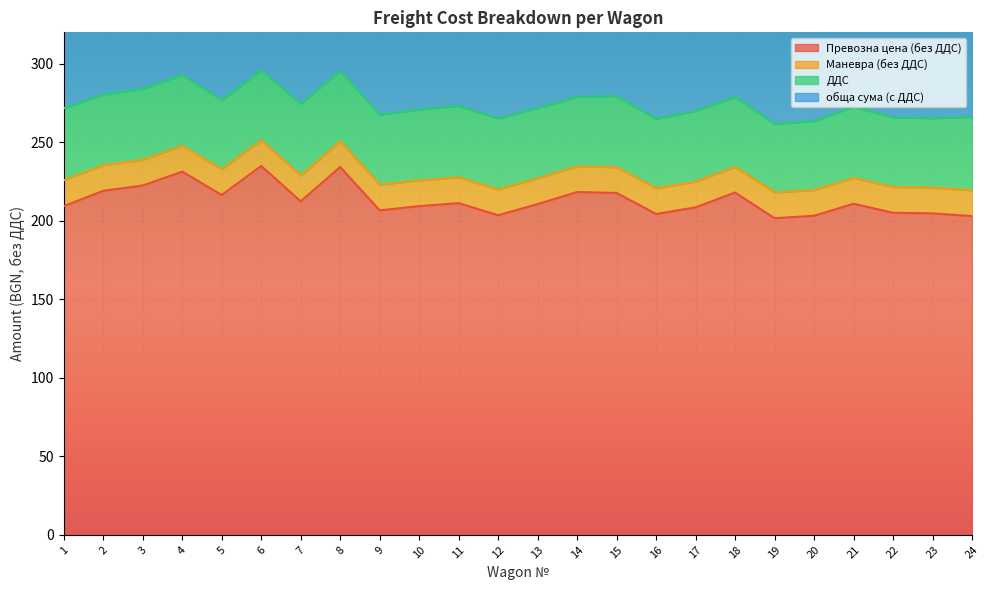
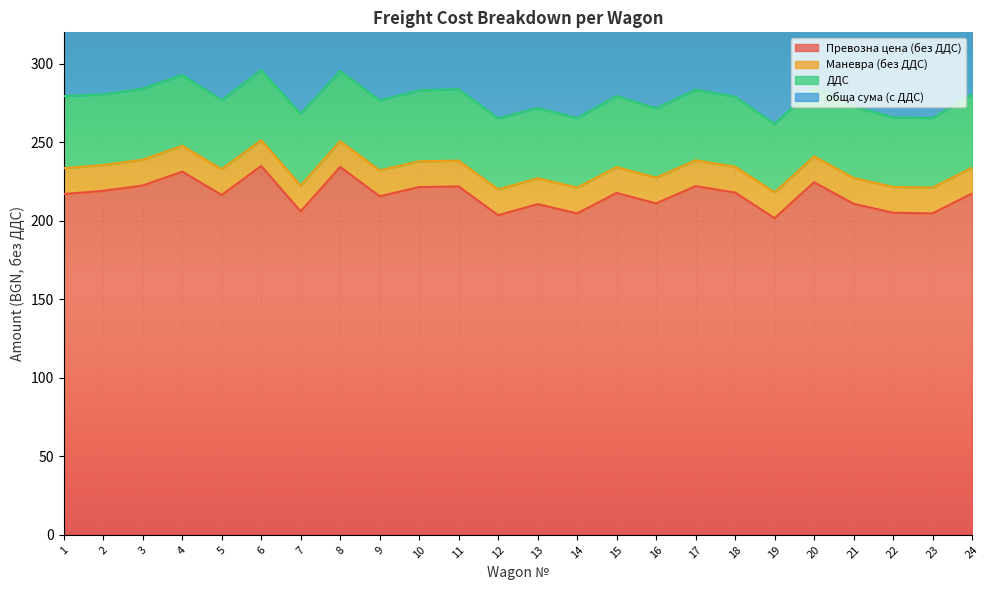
Превозна цена (без ДДС), 1: 209 -> 217
Превозна цена (без ДДС), 7: 212 -> 206
Превозна цена (без ДДС), 9: 207 -> 216
Превозна цена (без ДДС), 10: 209 -> 221
Превозна цена (без ДДС), 11: 211 -> 222
Превозна цена (без ДДС), 14: 218 -> 205
Превозна цена (без ДДС), 16: 204 -> 211
Превозна цена (без ДДС), 17: 209 -> 222
Превозна цена (без ДДС), 20: 203 -> 225
Превозна цена (без ДДС), 24: 203 -> 217
